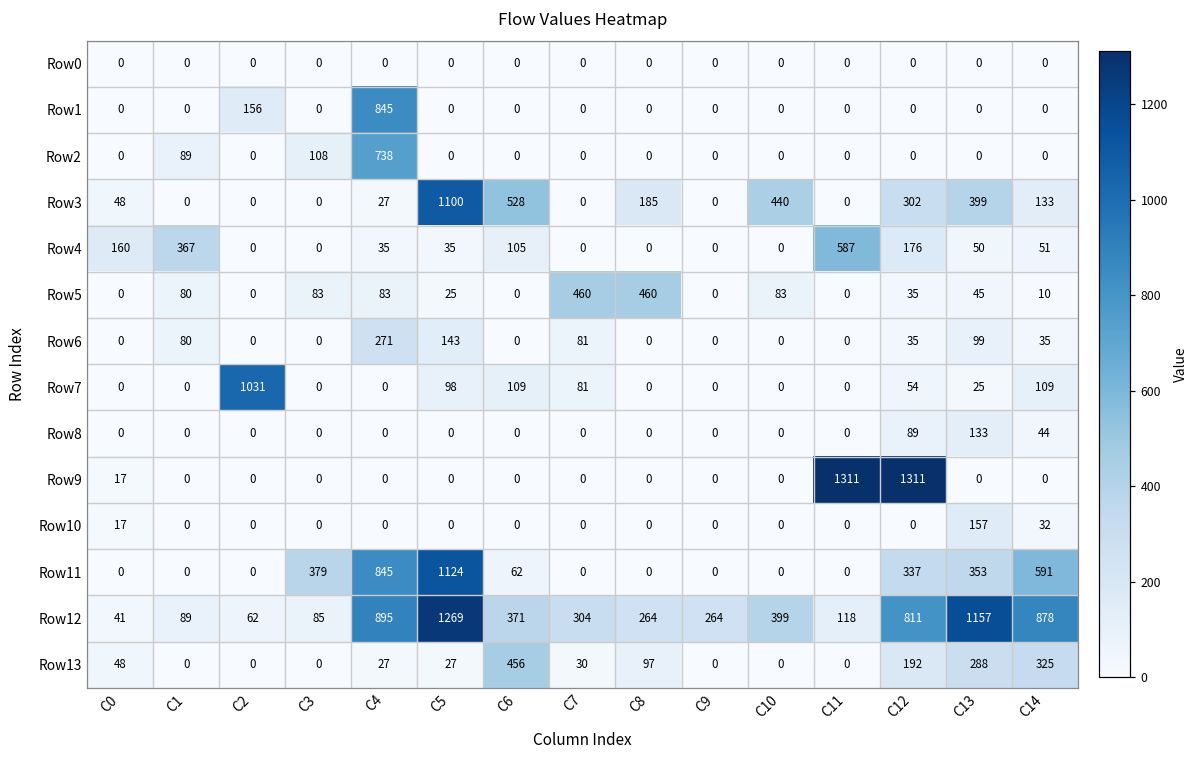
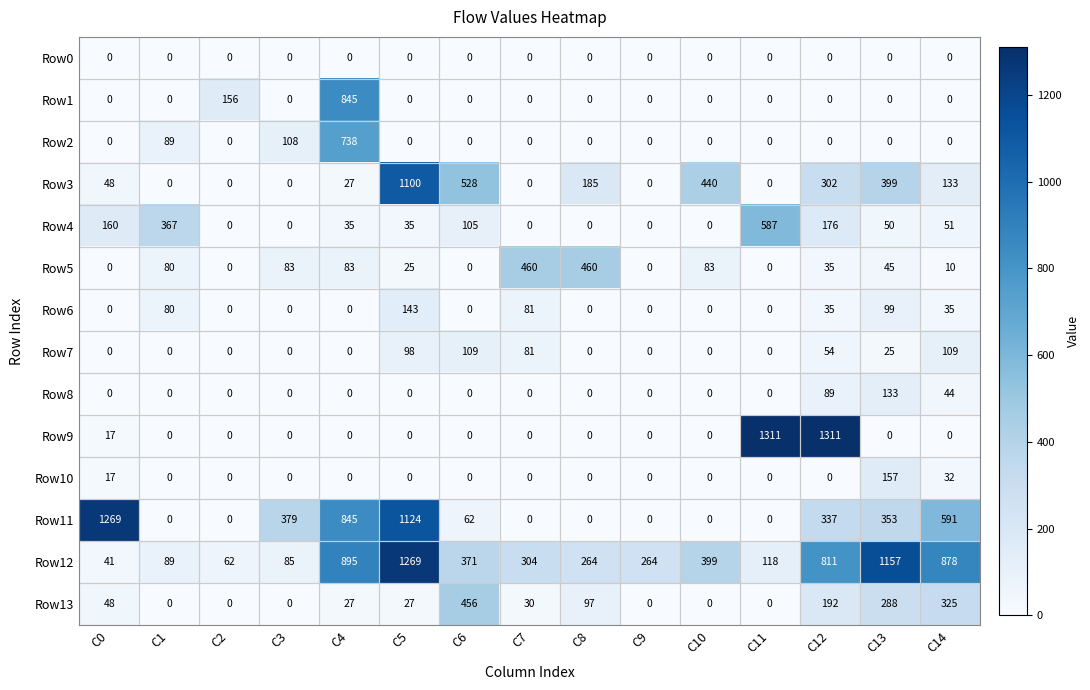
Row6, C4: 271 -> 0
Row7, C2: 1031 -> 0
Row11, C0: 0 -> 1269
